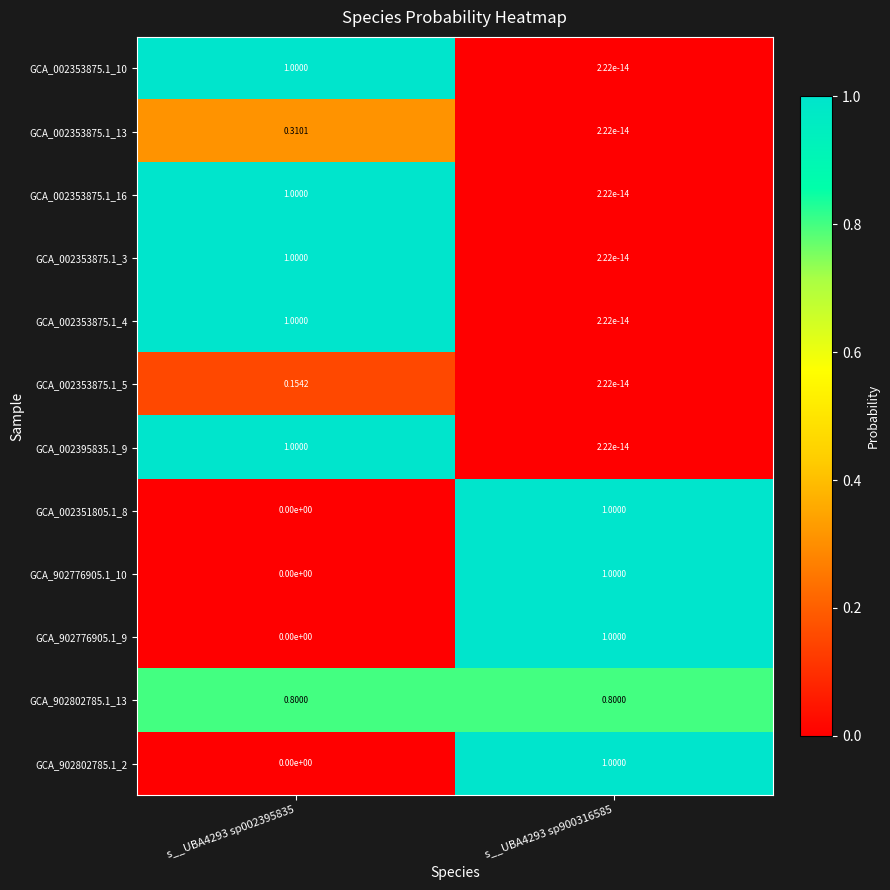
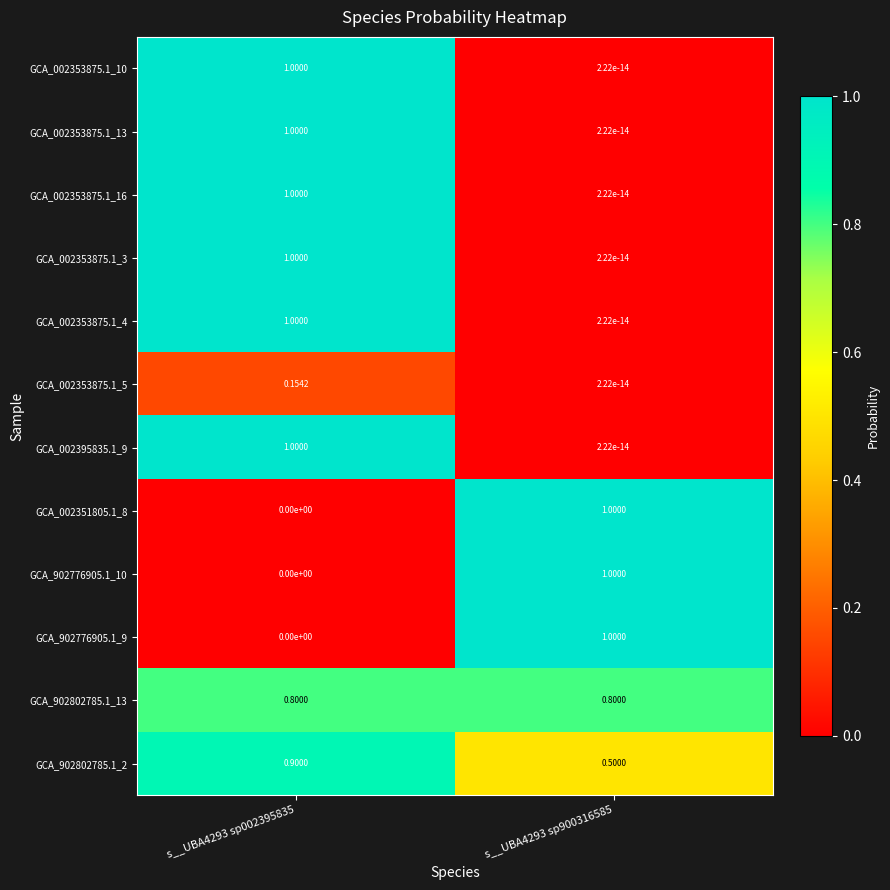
GCA_002353875.1_13, s__UBA4293 sp002395835: 0.3101 -> 1.0000
GCA_902802785.1_2, s__UBA4293 sp002395835: 0.00e+00 -> 0.9000
GCA_902802785.1_2, s__UBA4293 sp900316585: 1.0000 -> 0.5000
